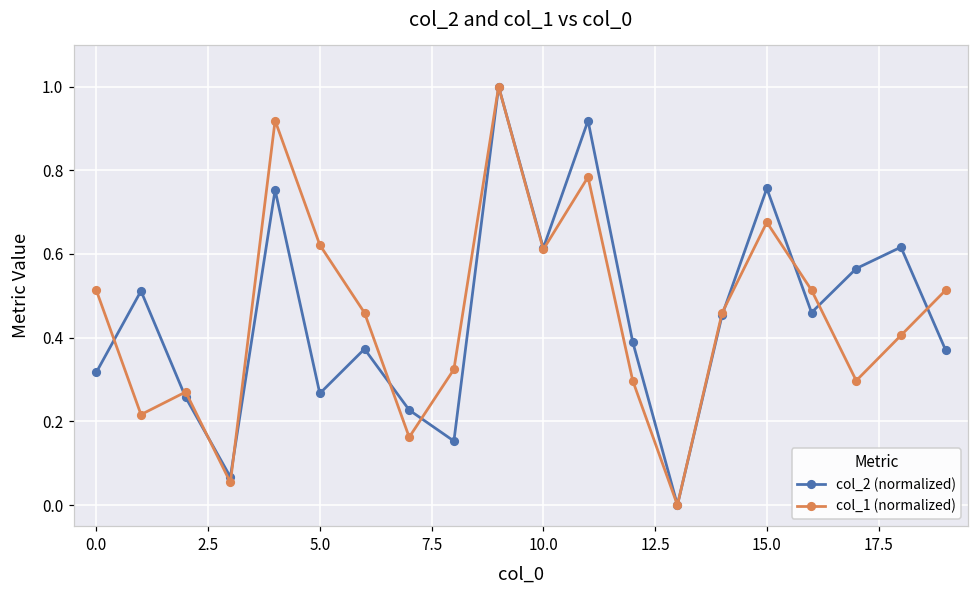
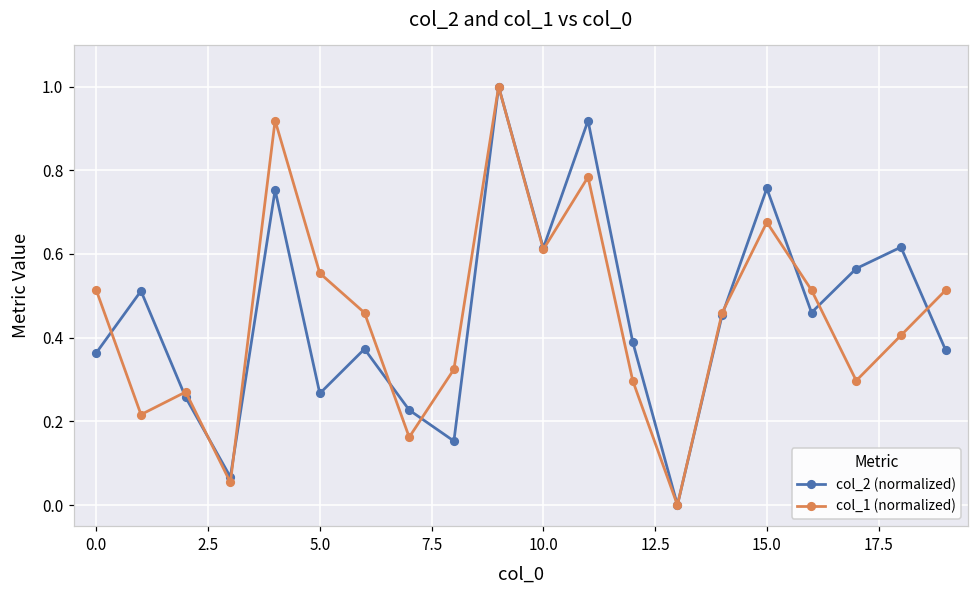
col_2 (normalized), 0.0: 0.32 -> 0.36
col_1 (normalized), 5.0: 0.62 -> 0.55
